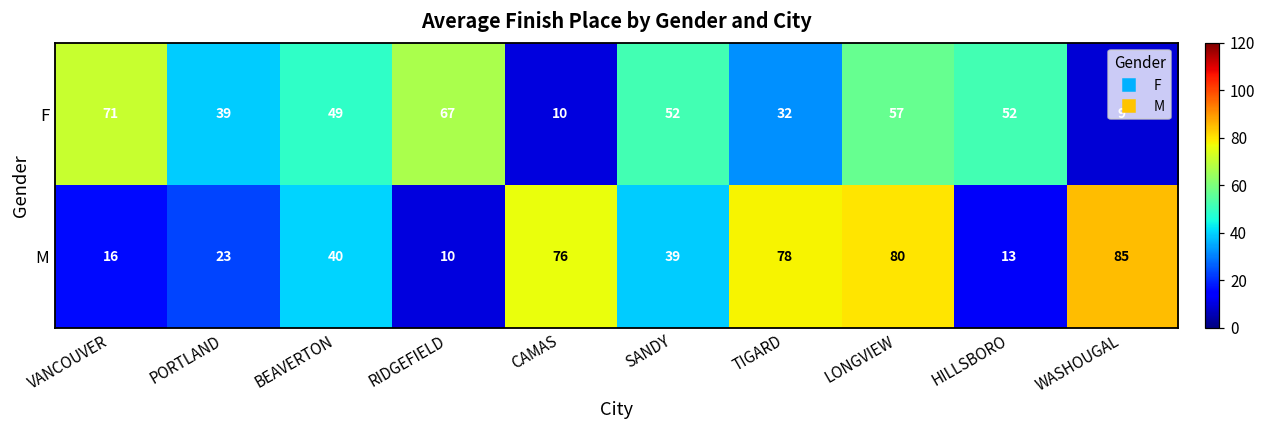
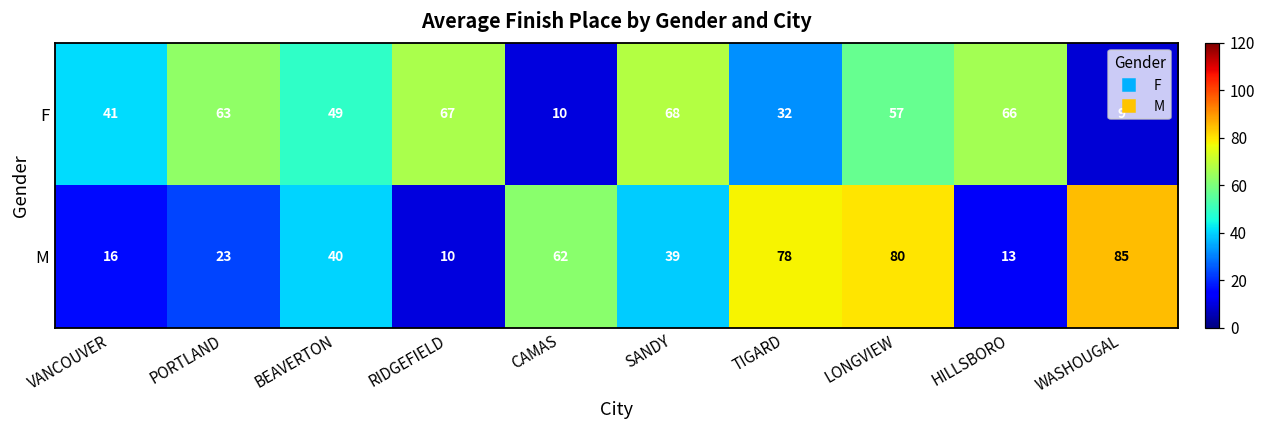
F, VANCOUVER: 71 -> 41
F, PORTLAND: 39 -> 63
F, SANDY: 52 -> 68
F, HILLSBORO: 52 -> 66
M, CAMAS: 76 -> 62
